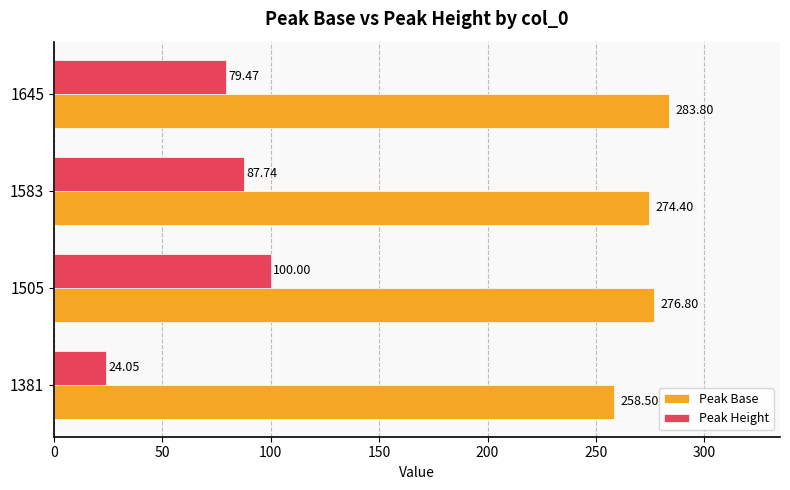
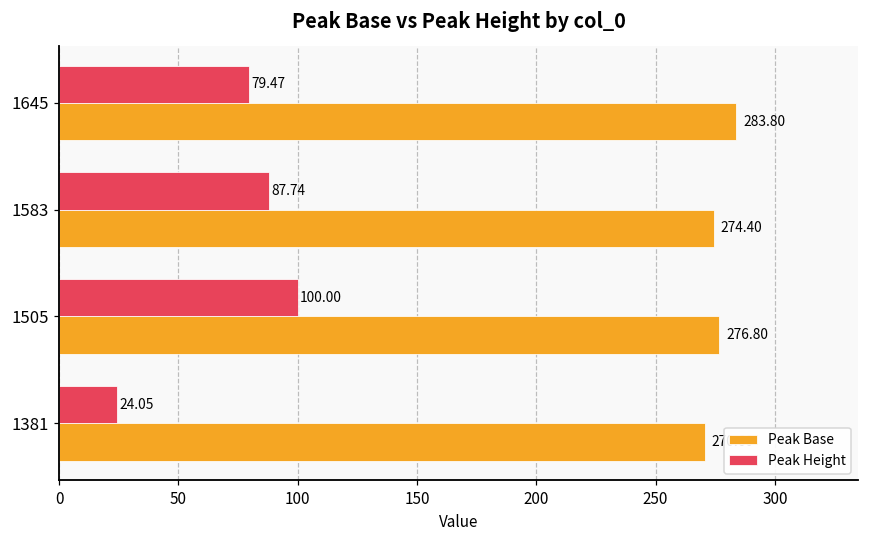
Peak Base, 1381: 259 -> 271
